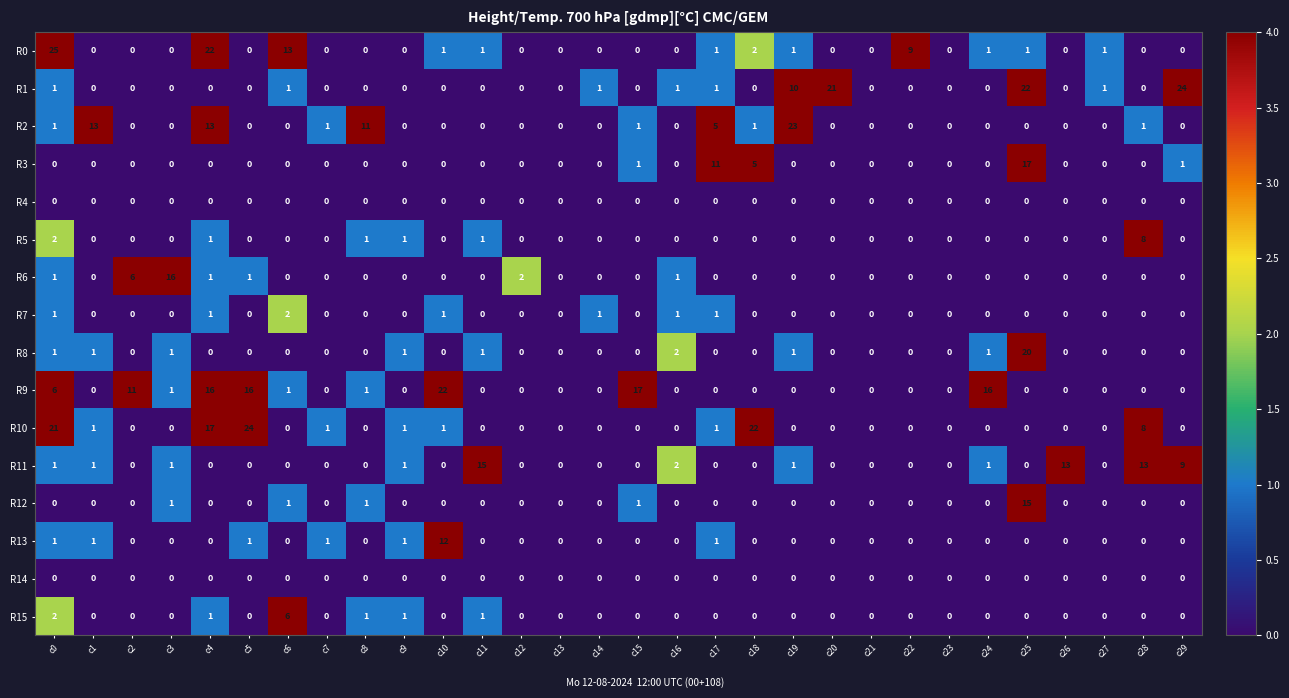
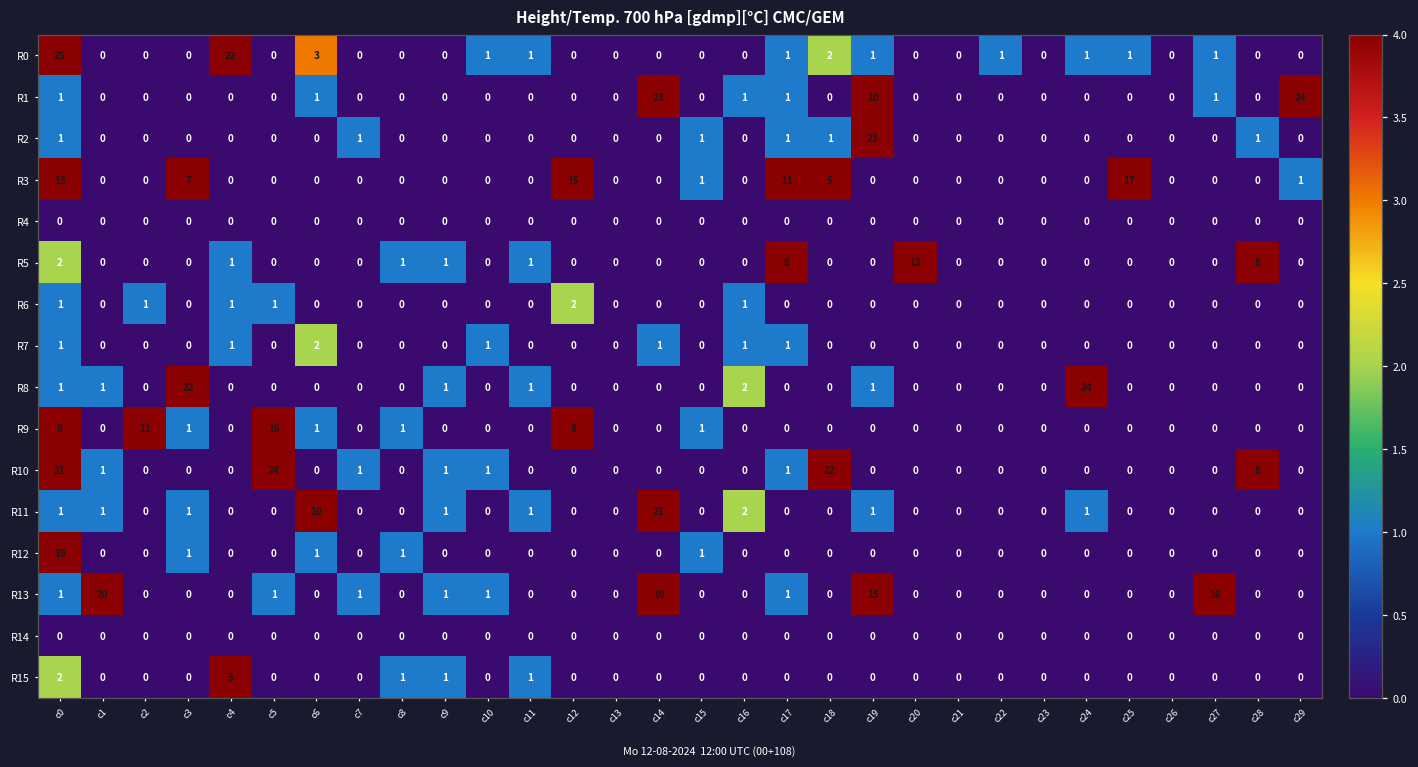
R0, c6: 13 -> 3
R0, c22: 9 -> 1
R1, c14: 1 -> 23
R1, c20: 21 -> 0
R1, c25: 22 -> 0
R2, c1: 13 -> 0
R2, c4: 13 -> 0
R2, c8: 11 -> 0
R2, c17: 5 -> 1
R3, c0: 0 -> 13
R3, c3: 0 -> 7
R3, c12: 0 -> 15
R5, c17: 0 -> 8
R5, c20: 0 -> 13
R6, c2: 6 -> 1
R6, c3: 16 -> 0
R8, c3: 1 -> 22
R8, c24: 1 -> 24
R8, c25: 20 -> 0
R9, c4: 16 -> 0
R9, c10: 22 -> 0
R9, c12: 0 -> 8
R9, c15: 17 -> 1
R9, c24: 16 -> 0
R10, c4: 17 -> 0
R11, c6: 0 -> 10
R11, c11: 15 -> 1
R11, c14: 0 -> 21
R11, c26: 13 -> 0
R11, c28: 13 -> 0
R11, c29: 9 -> 0
R12, c0: 0 -> 19
R12, c25: 15 -> 0
R13, c1: 1 -> 20
R13, c10: 12 -> 1
R13, c14: 0 -> 10
R13, c19: 0 -> 15
R13, c27: 0 -> 16
R15, c4: 1 -> 5
R15, c6: 6 -> 0
